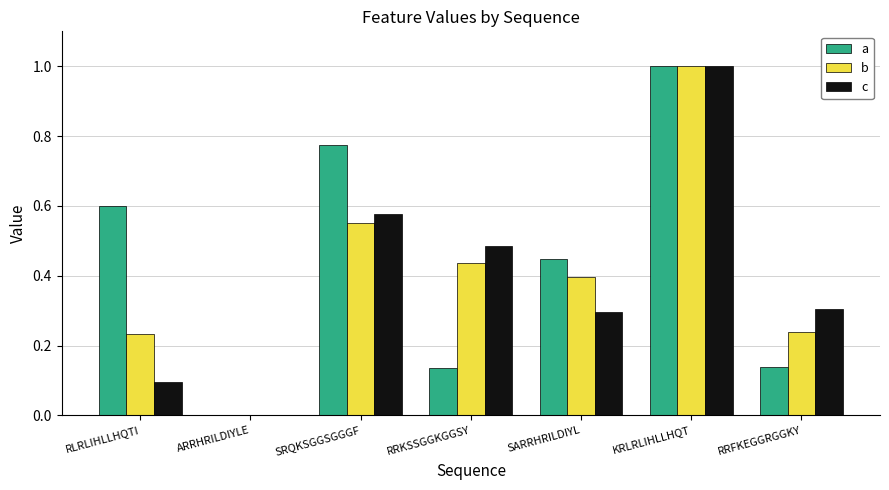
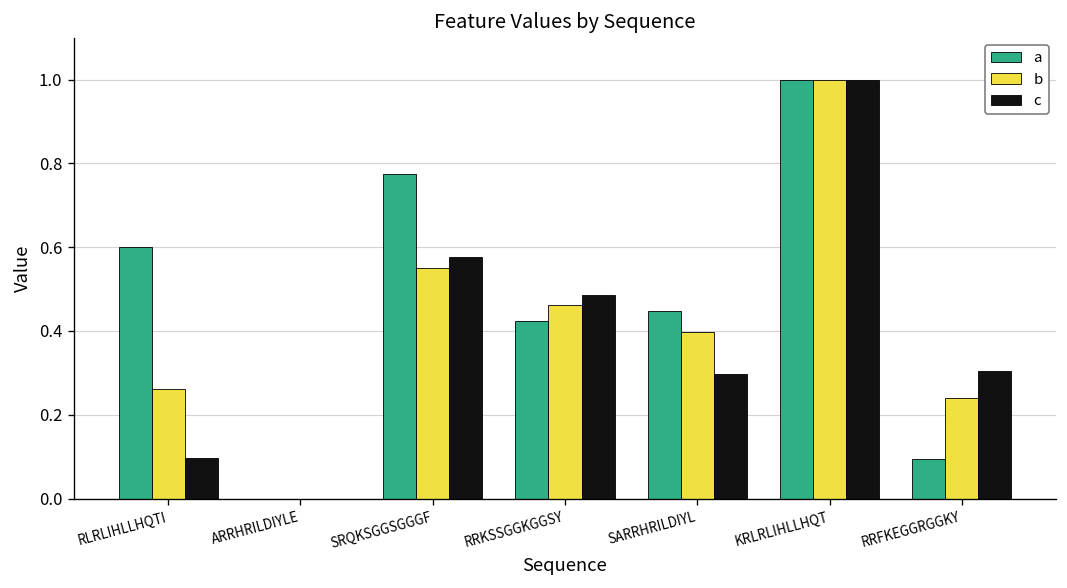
b, RLRLIHLLHQTI: 0.23 -> 0.26
a, RRKSSGGKGGSY: 0.14 -> 0.42
b, RRKSSGGKGGSY: 0.44 -> 0.46
a, RRFKEGGRGGKY: 0.14 -> 0.09
